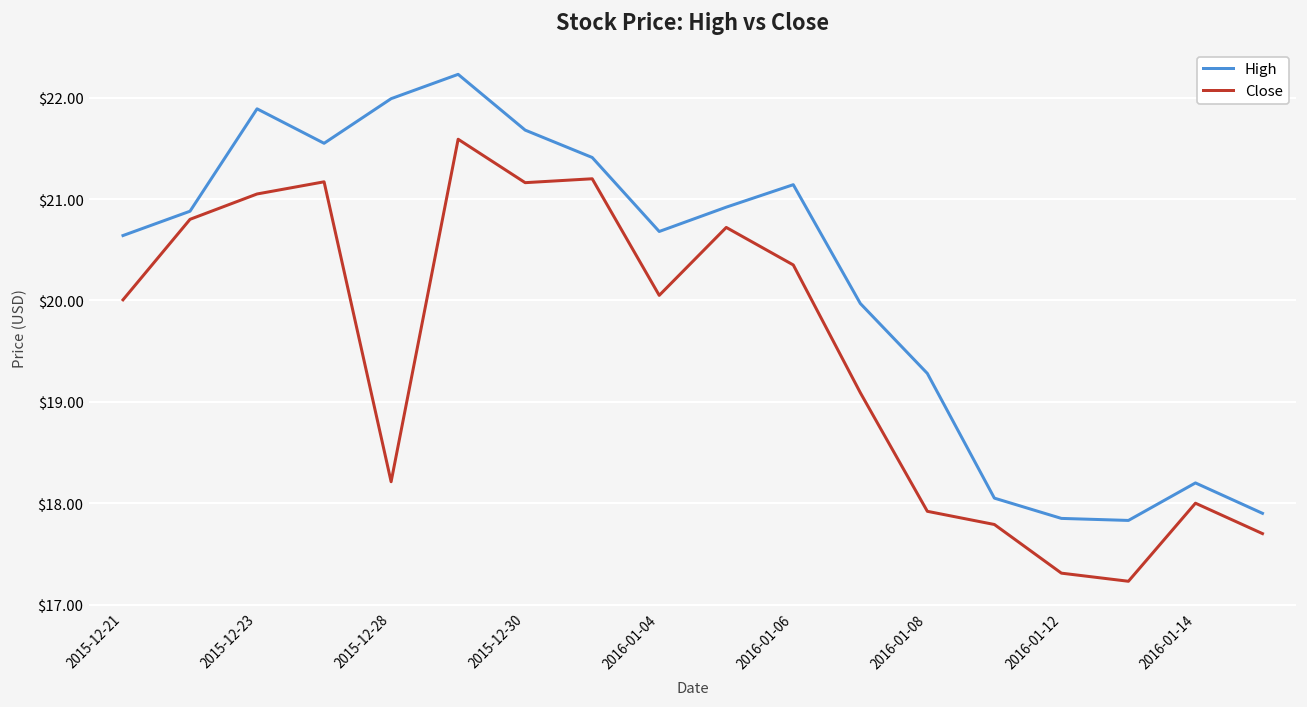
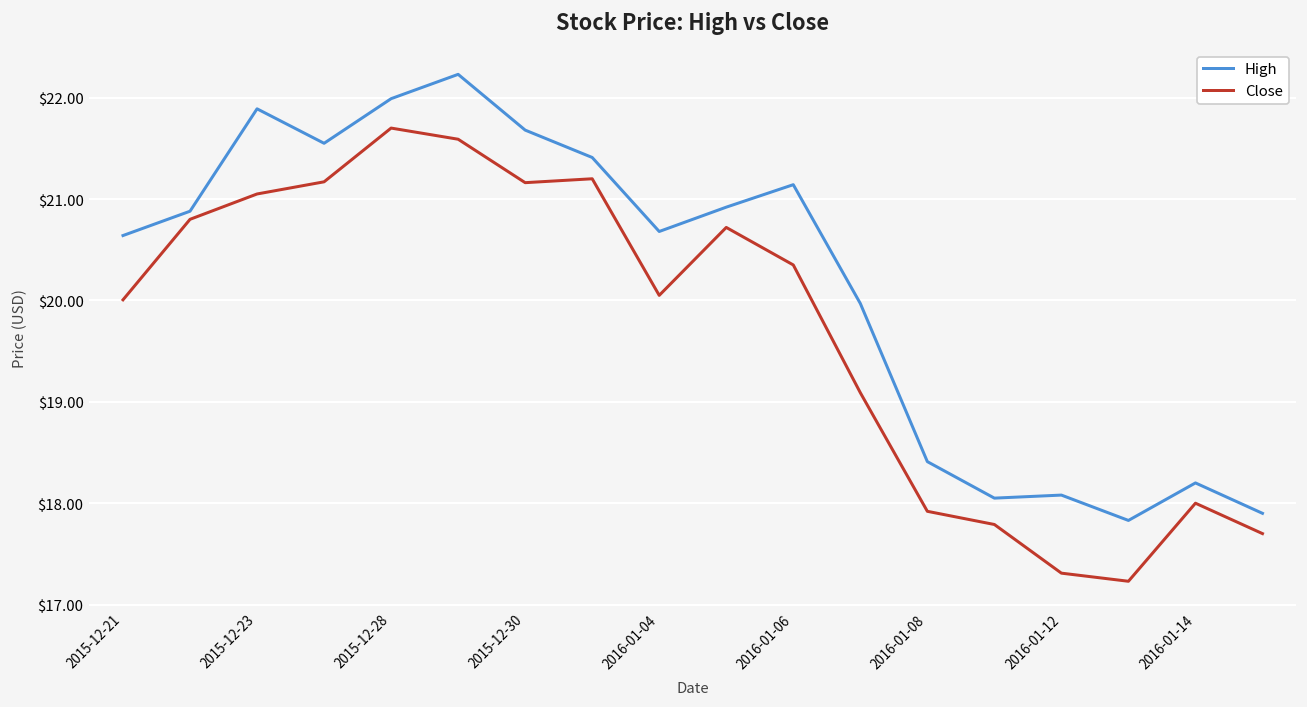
Close, 2015-12-28: $18.2 -> $21.7
High, 2016-01-08: $19.3 -> $18.4
High, 2016-01-12: $17.9 -> $18.1
